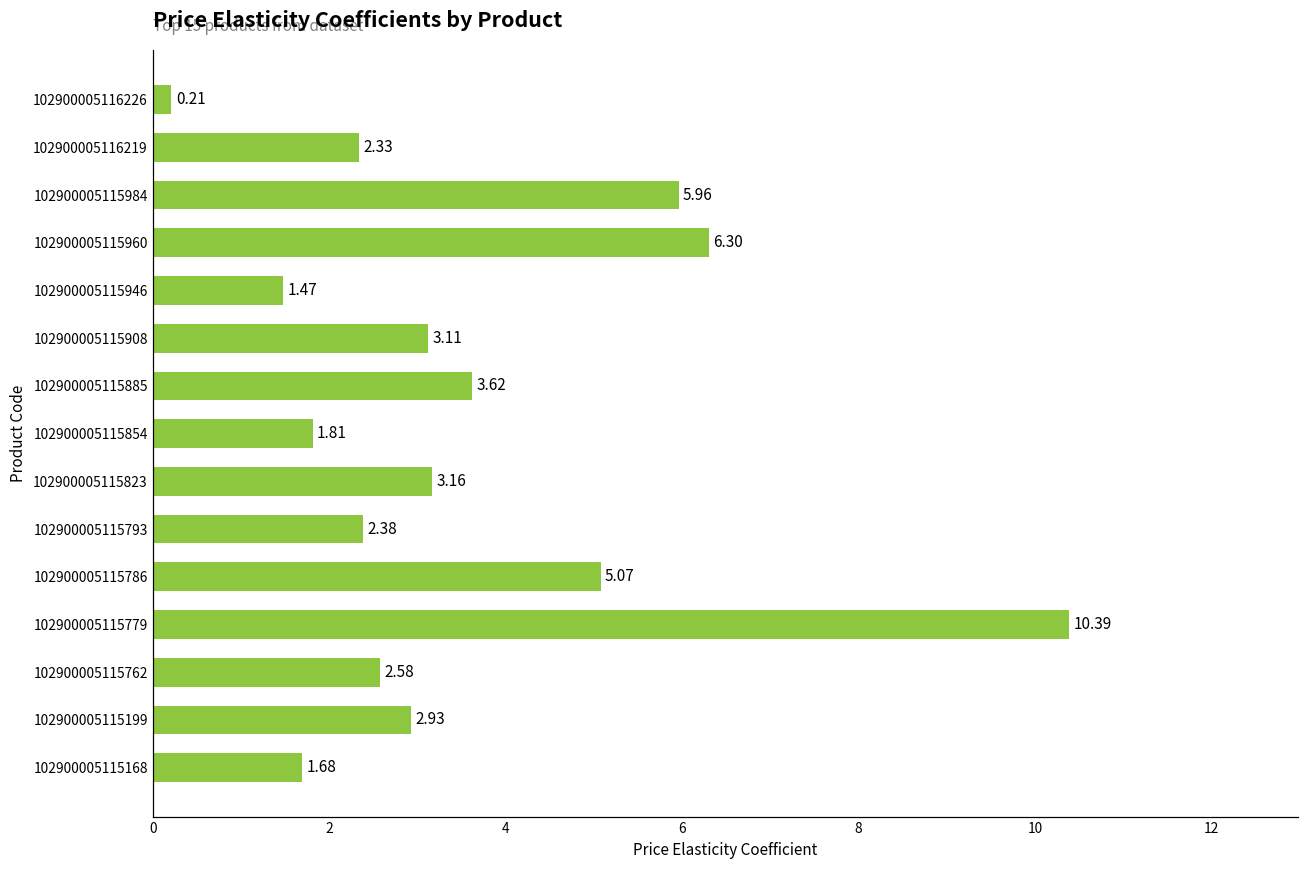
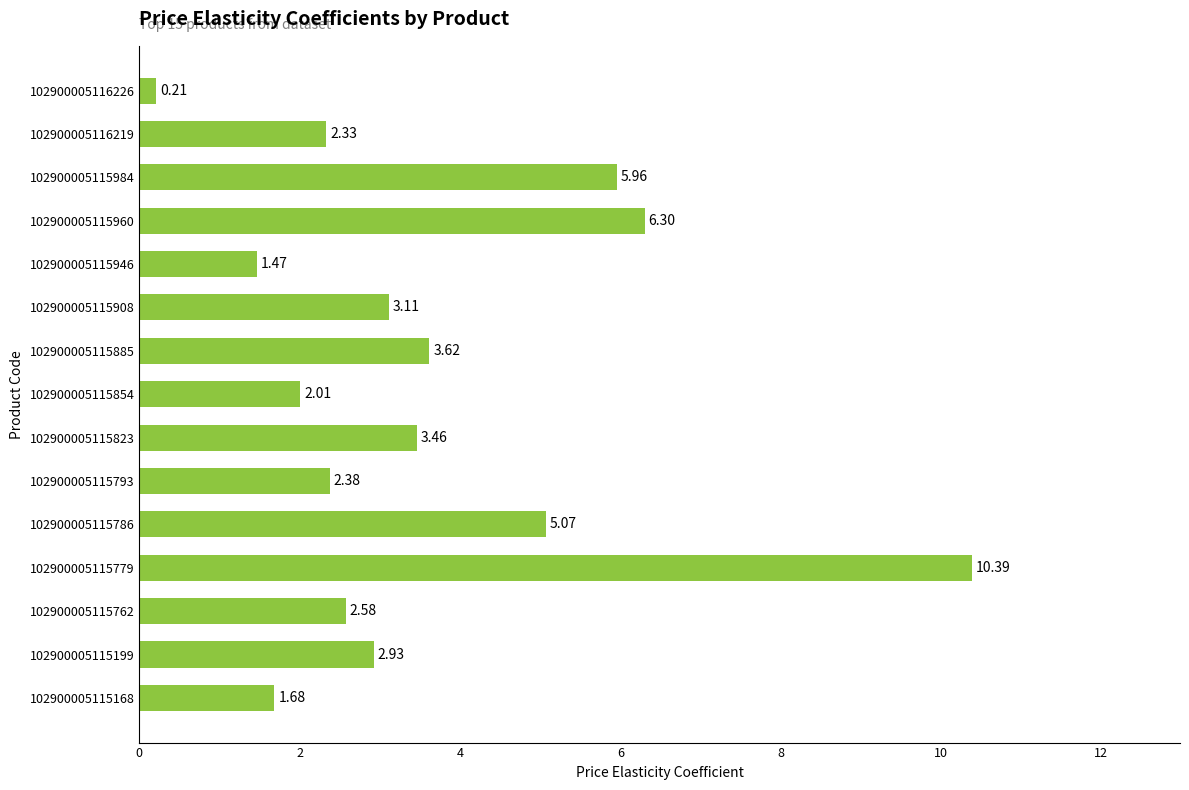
102900005115854: 1.81 -> 2.01
102900005115823: 3.16 -> 3.46
